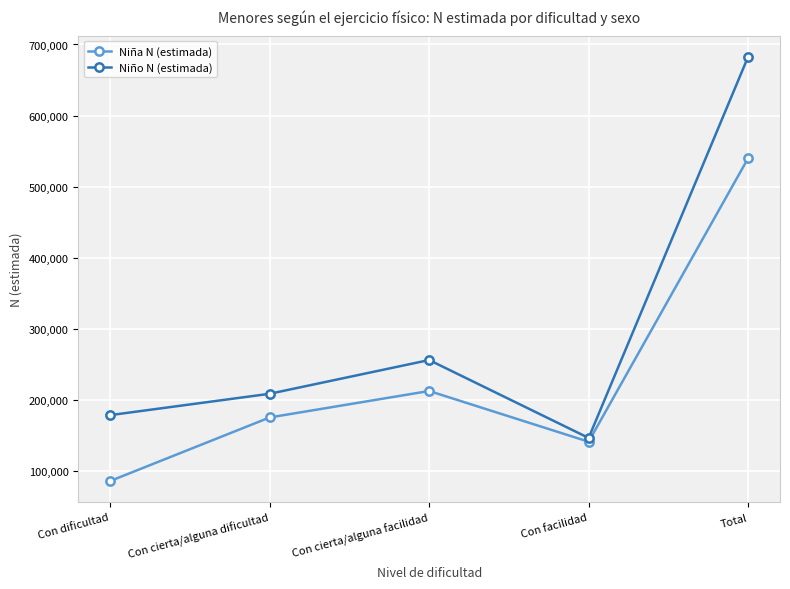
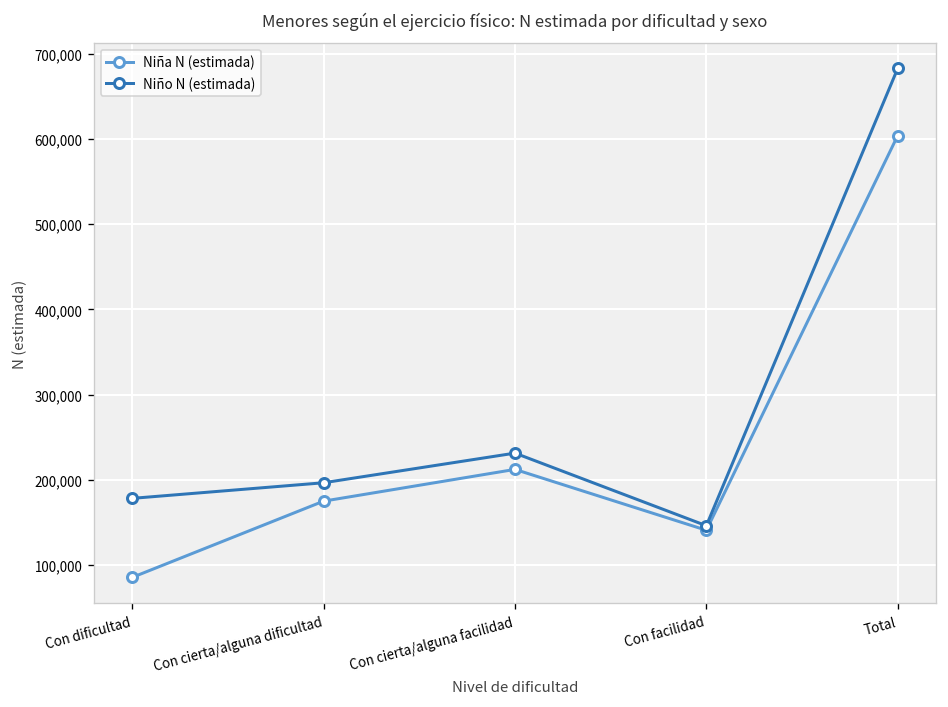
Niño N (estimada), Con cierta/alguna dificultad: 210,000 -> 200,000
Niño N (estimada), Con cierta/alguna facilidad: 260,000 -> 230,000
Niña N (estimada), Total: 540,000 -> 600,000
